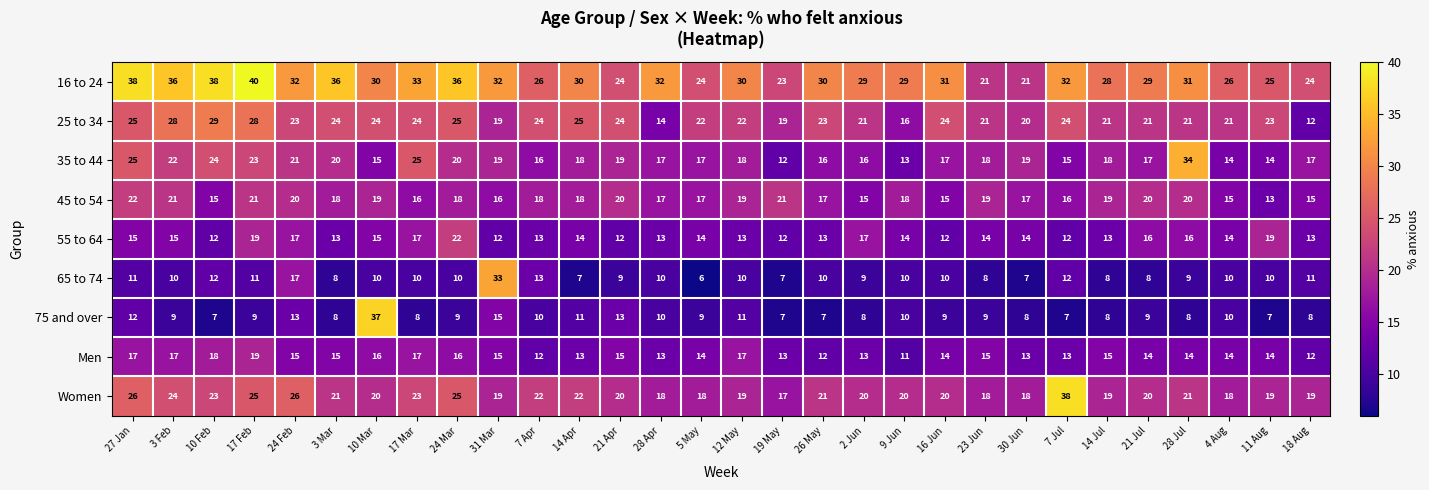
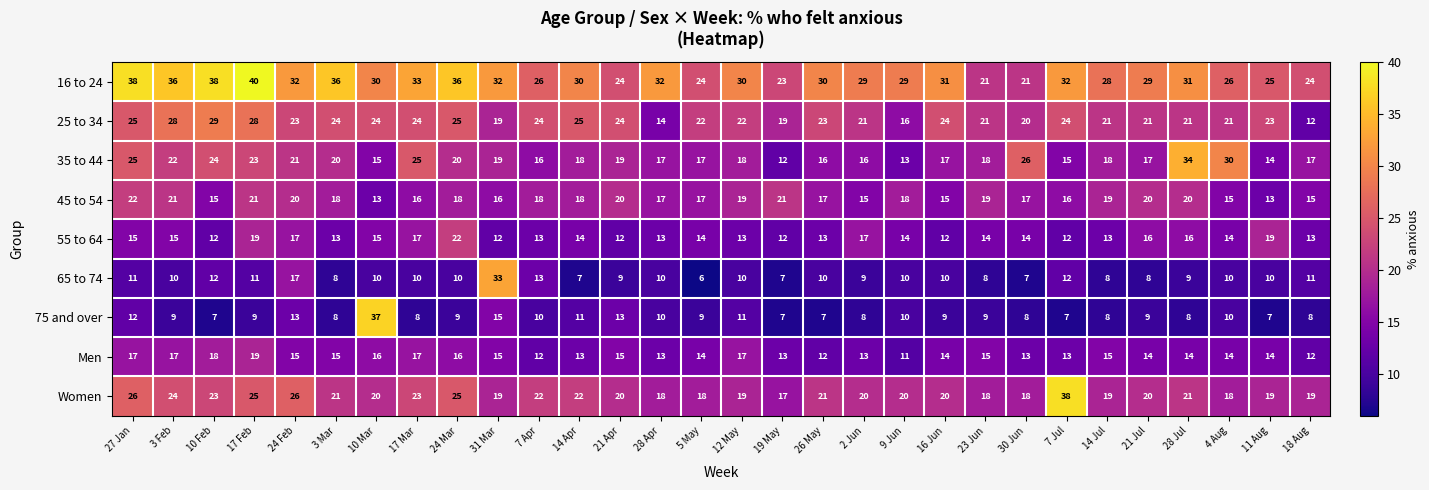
35 to 44, 30 Jun: 19 -> 26
35 to 44, 4 Aug: 14 -> 30
45 to 54, 10 Mar: 19 -> 13
